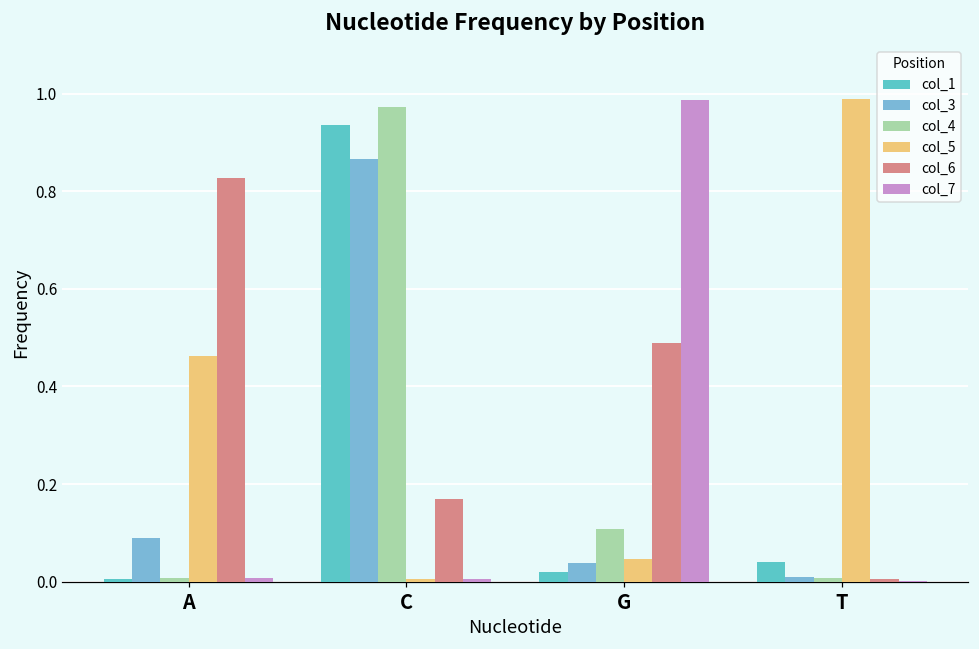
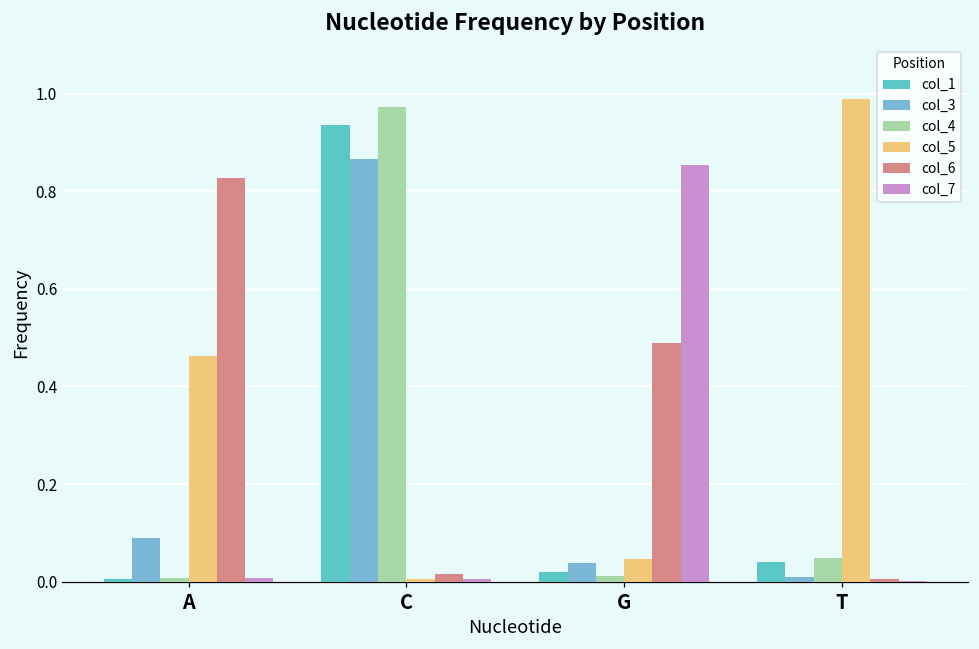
col_6, C: 0.17 -> 0.02
col_4, G: 0.11 -> 0.01
col_7, G: 0.99 -> 0.85
col_4, T: 0.01 -> 0.05
